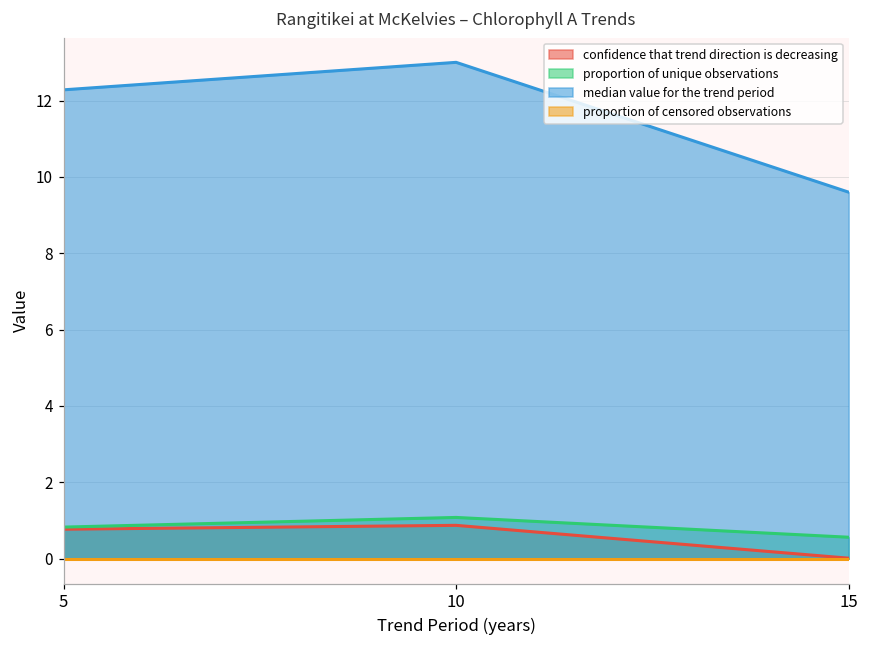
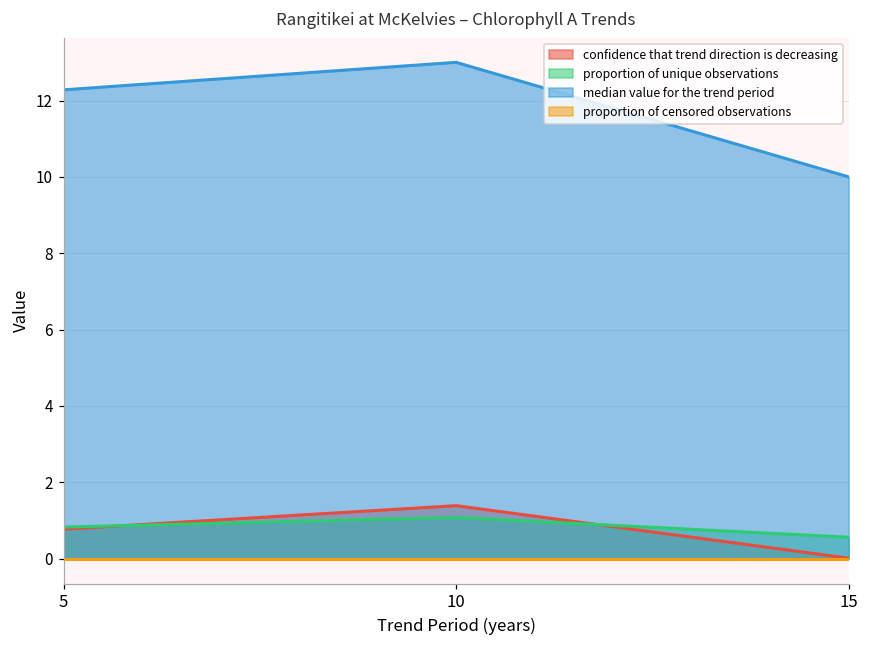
confidence that trend direction is decreasing, 10: 0.9 -> 1.4
median value for the trend period, 15: 9.6 -> 10.0
